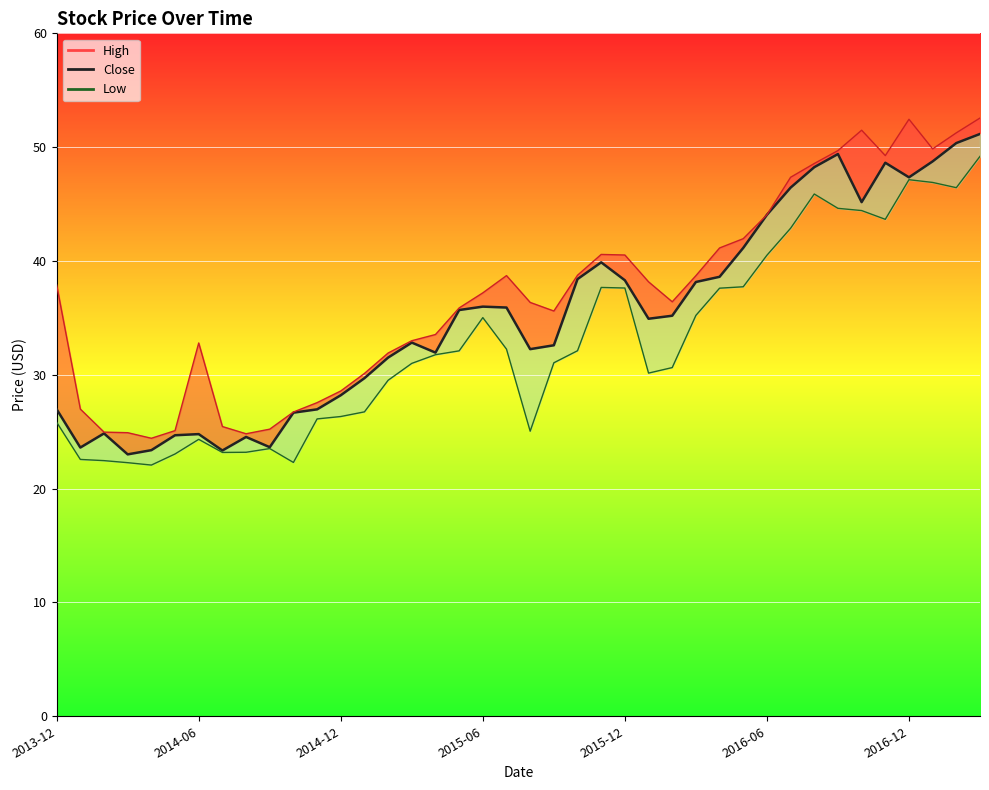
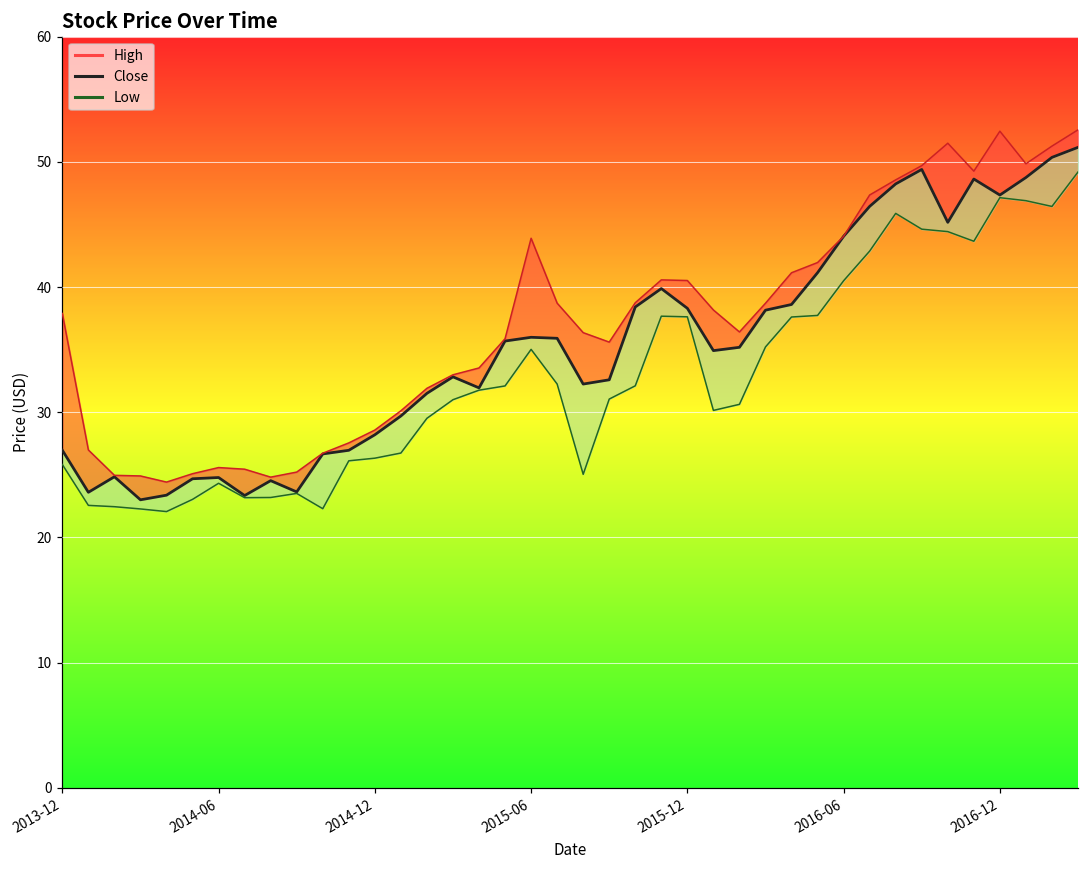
High, 2014-06: 32.8 -> 25.6
High, 2015-06: 37.2 -> 43.9
